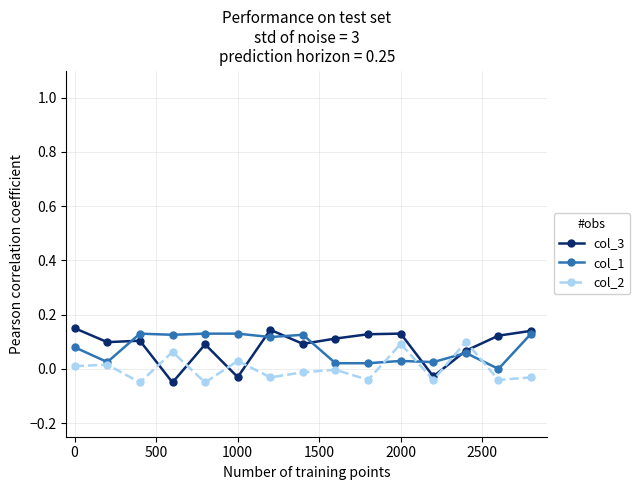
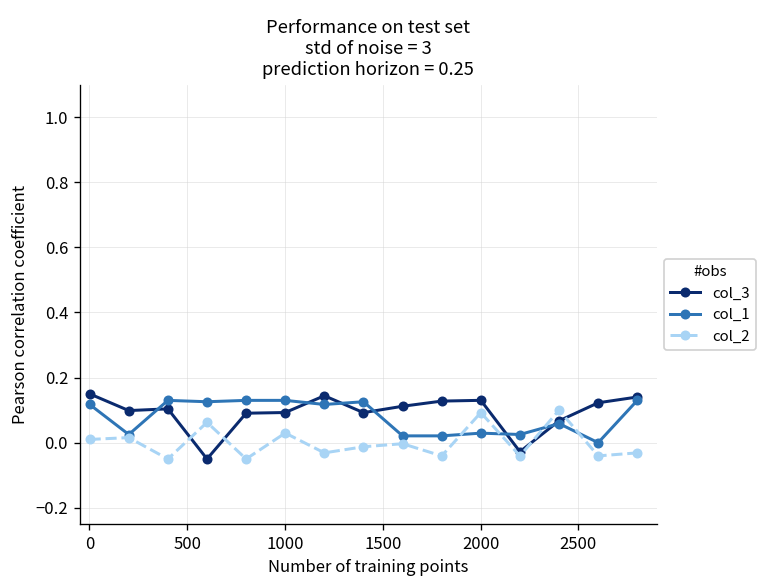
col_1, 0: 0.08 -> 0.12
col_3, 1000: -0.03 -> 0.09
